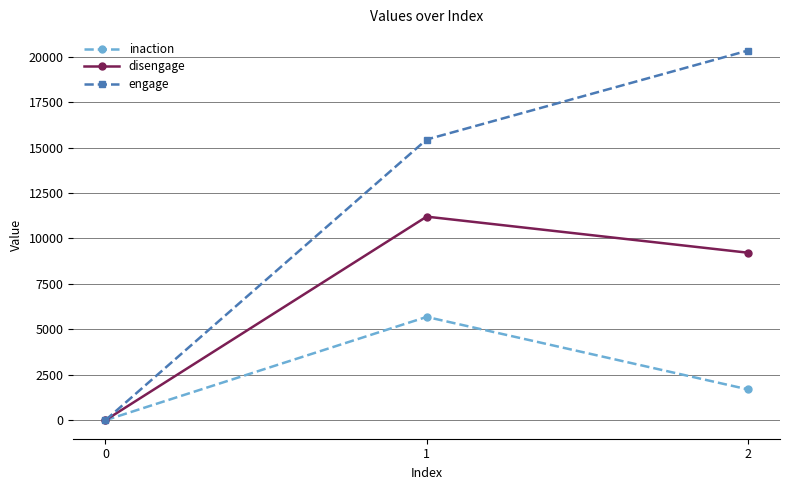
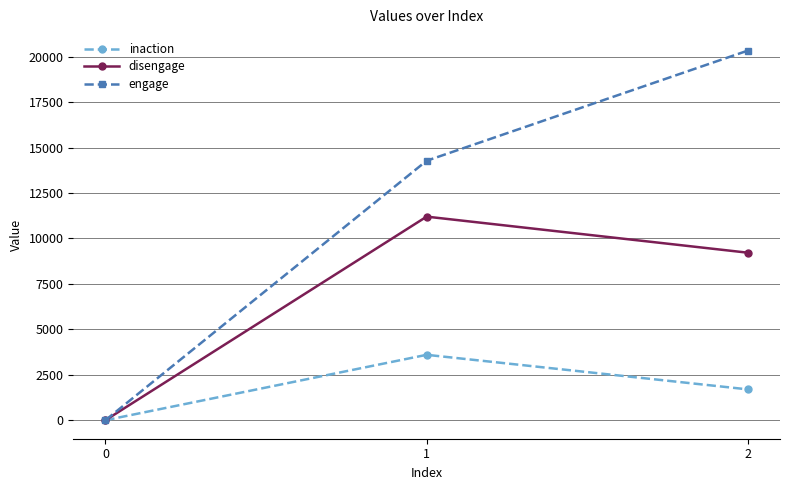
inaction, 1: 5700 -> 3600
engage, 1: 15400 -> 14300
